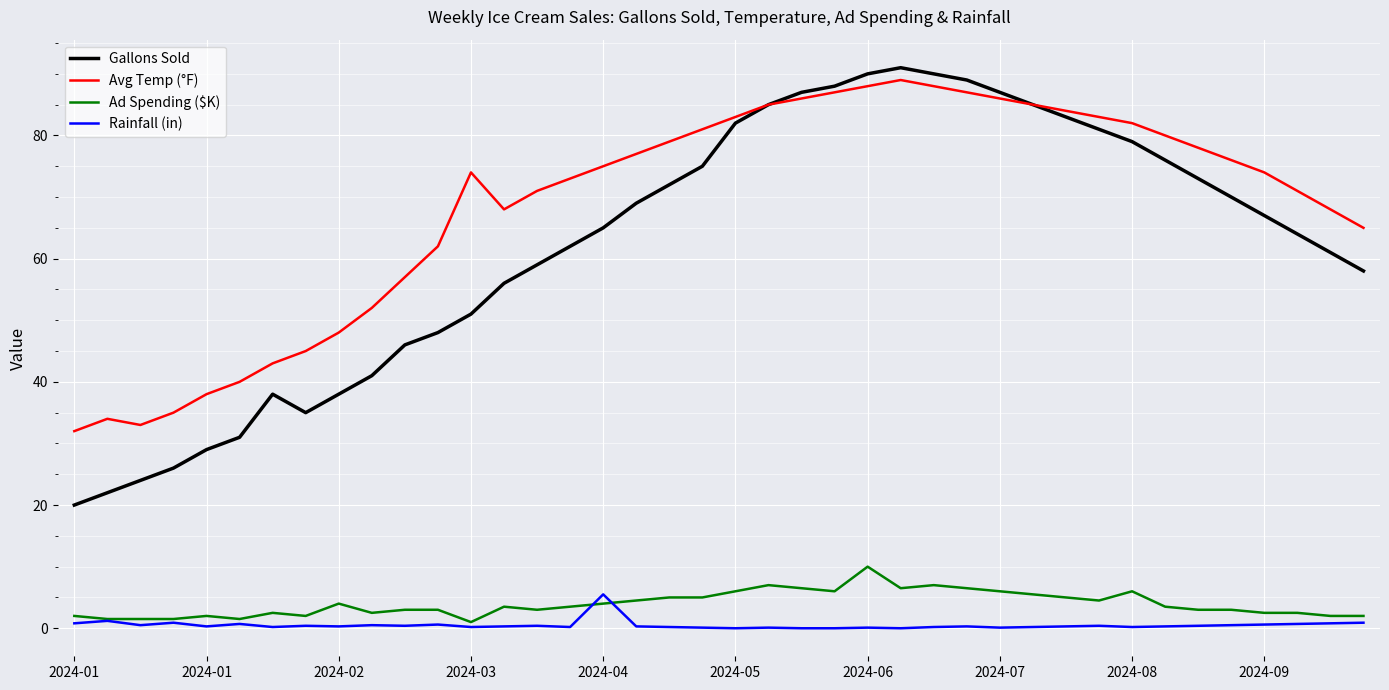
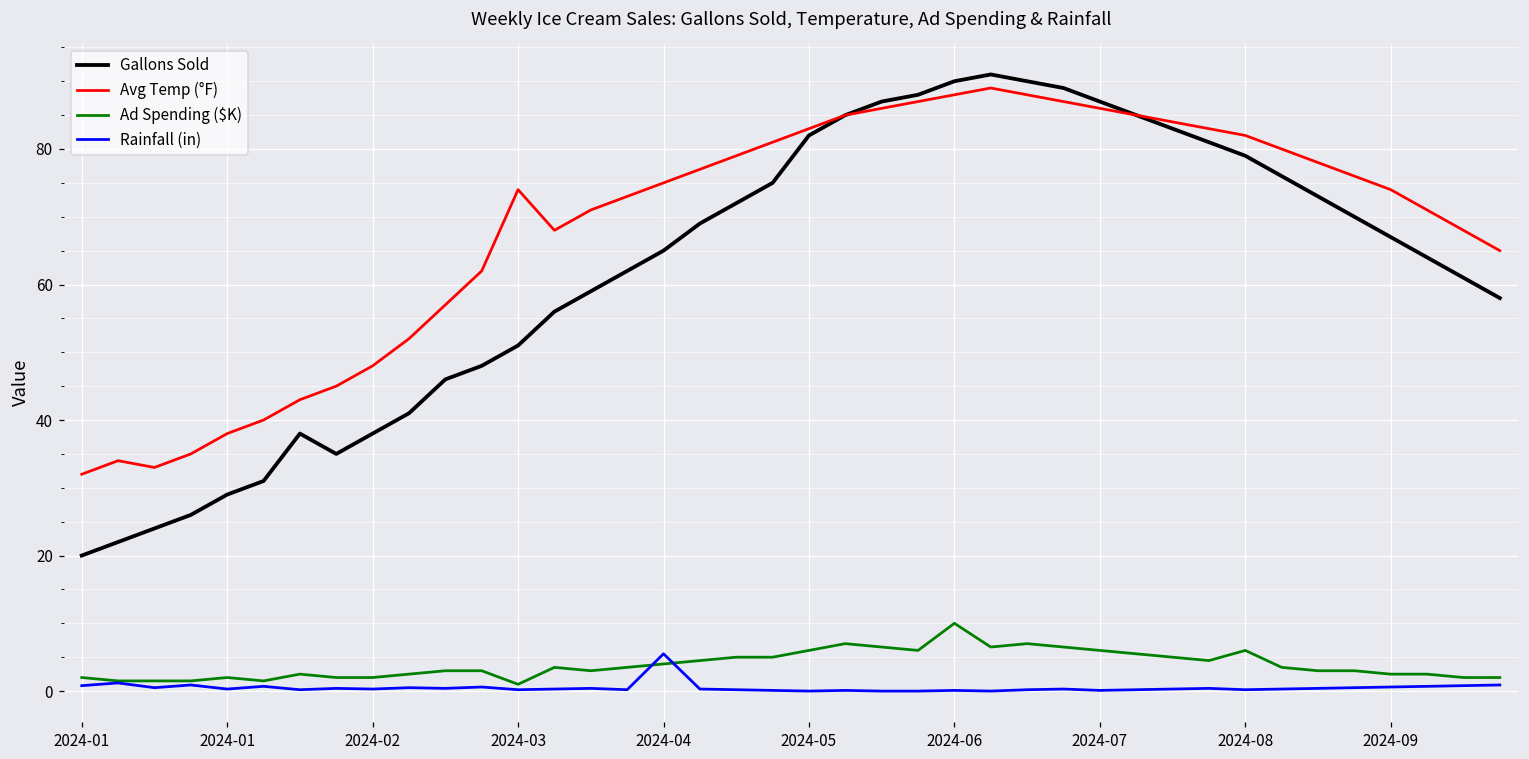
Ad Spending ($K), 2024-02: 4 -> 2
